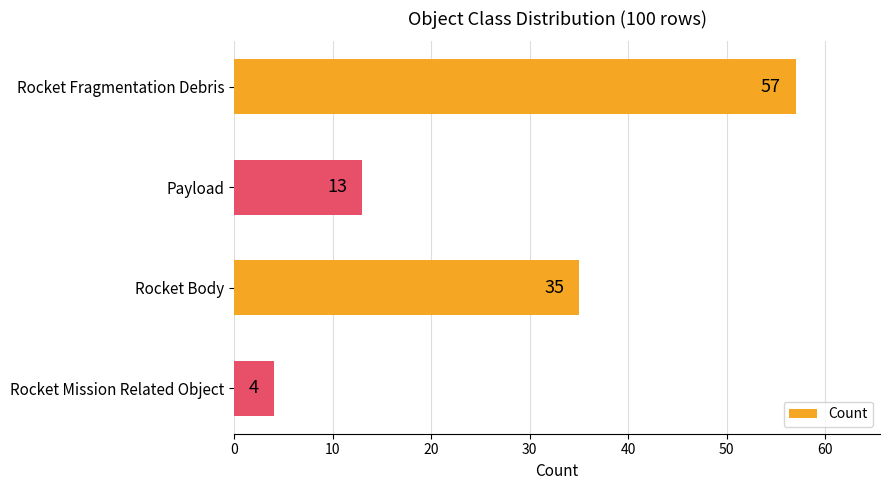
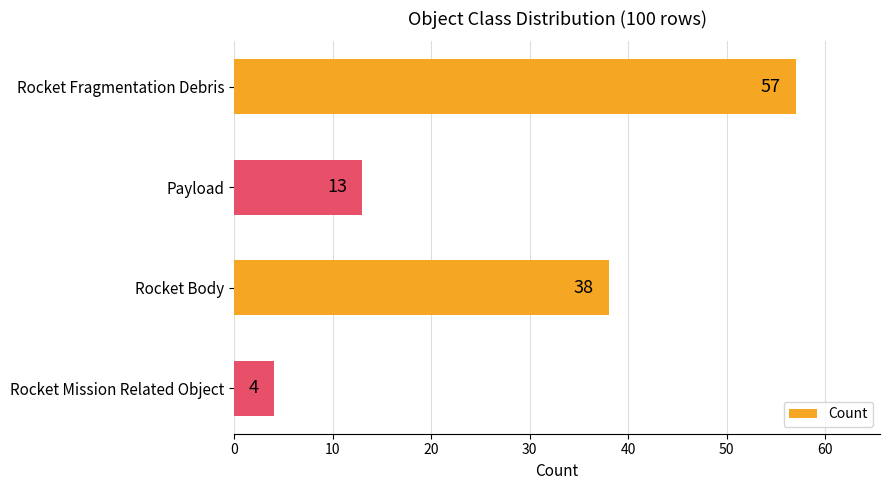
Rocket Body: 35 -> 38
